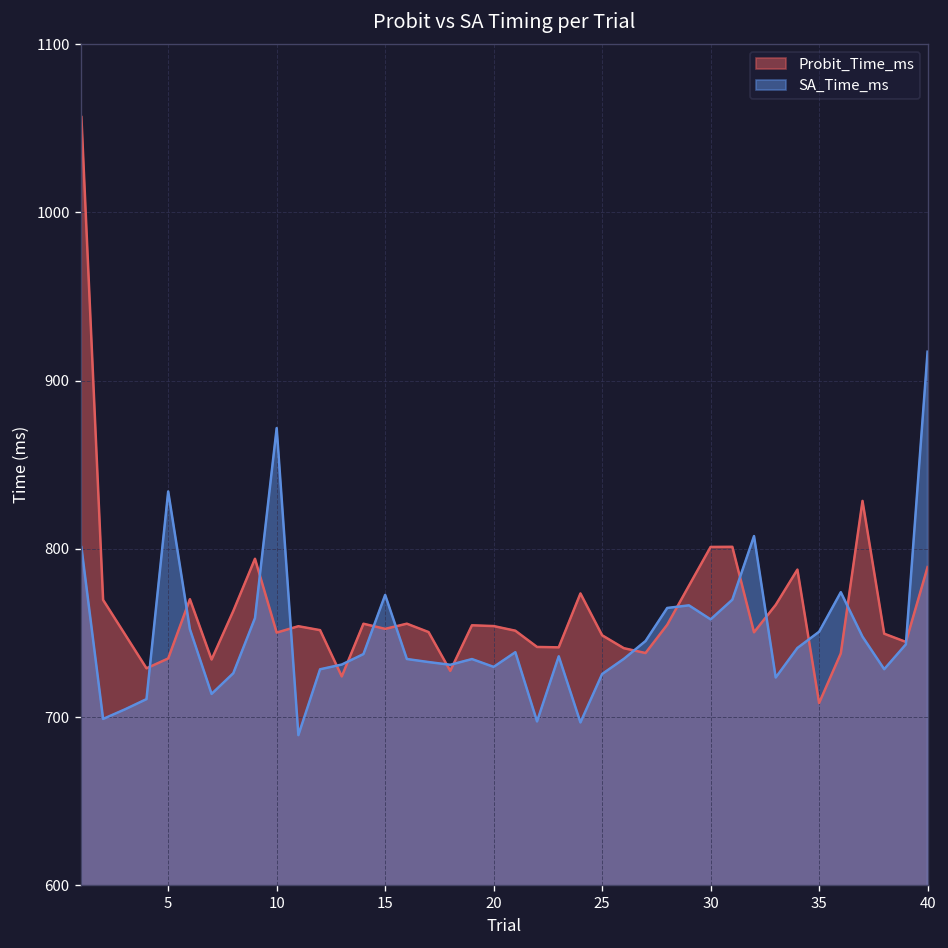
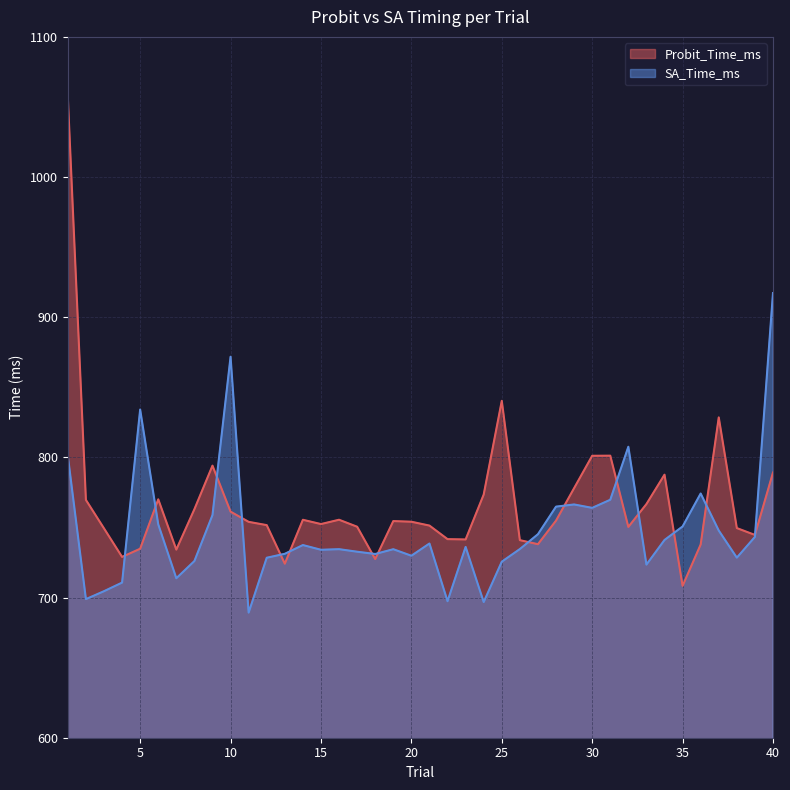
Probit_Time_ms, 10: 750 -> 761
SA_Time_ms, 15: 773 -> 734
Probit_Time_ms, 25: 749 -> 840
SA_Time_ms, 30: 758 -> 764
